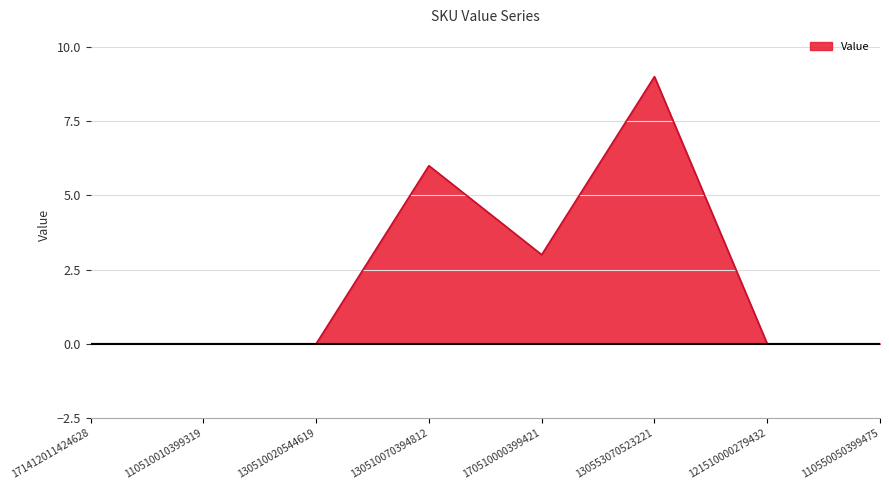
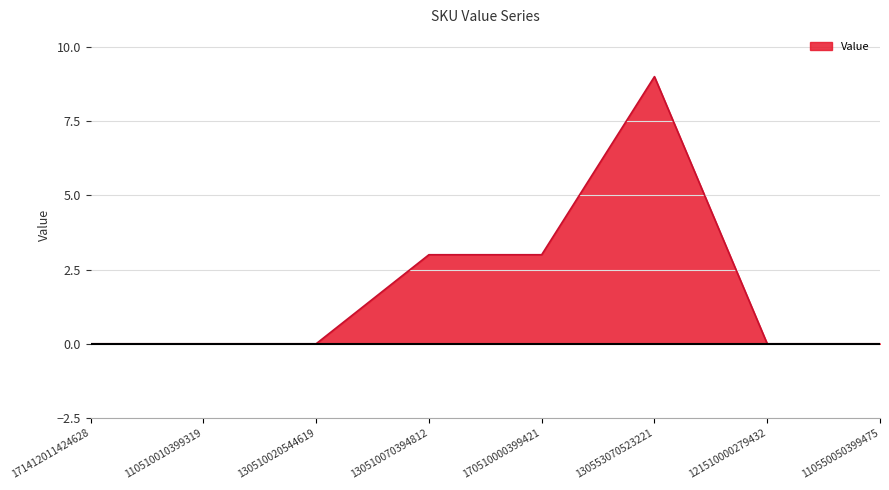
130510070394812: 6 -> 3
